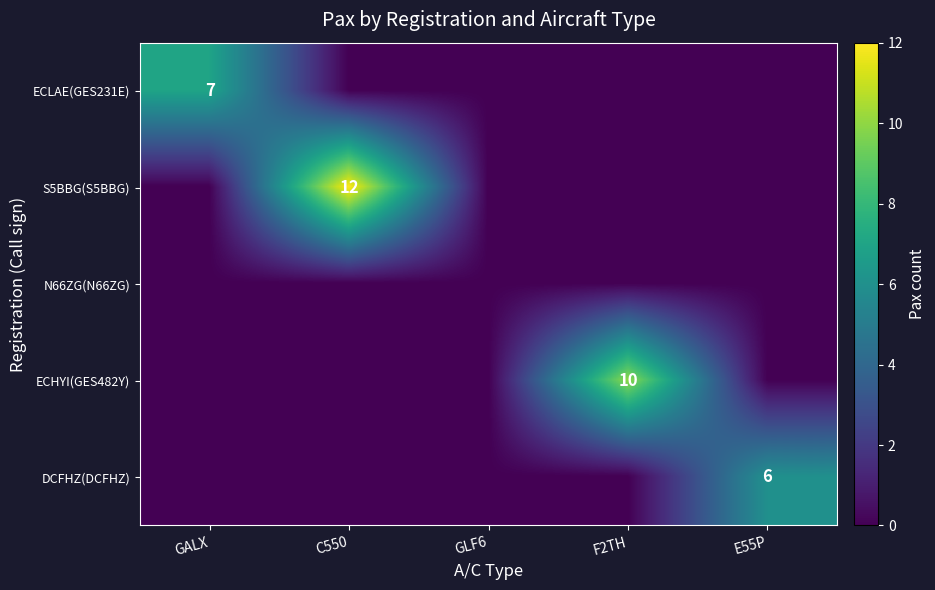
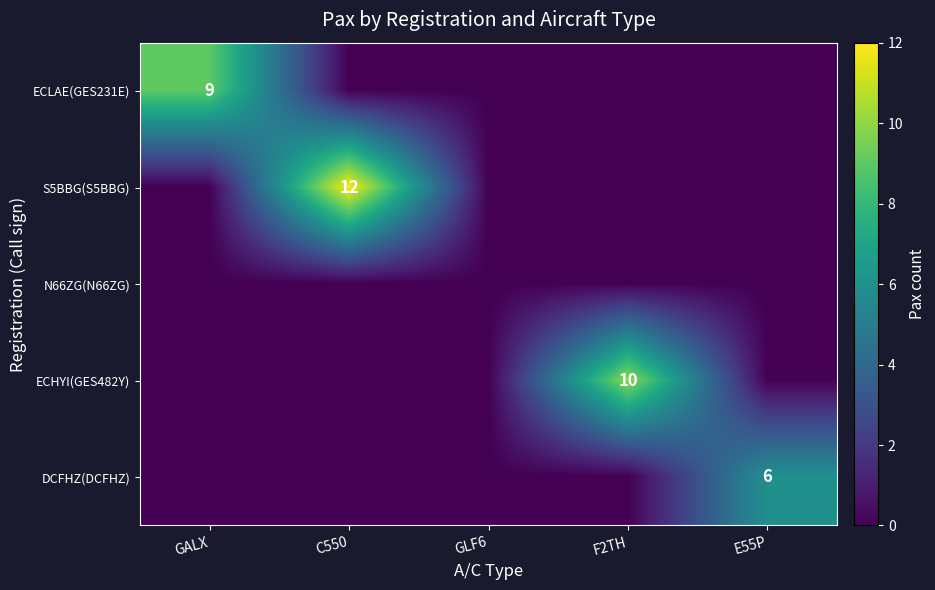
ECLAE(GES231E), GALX: 7 -> 9
